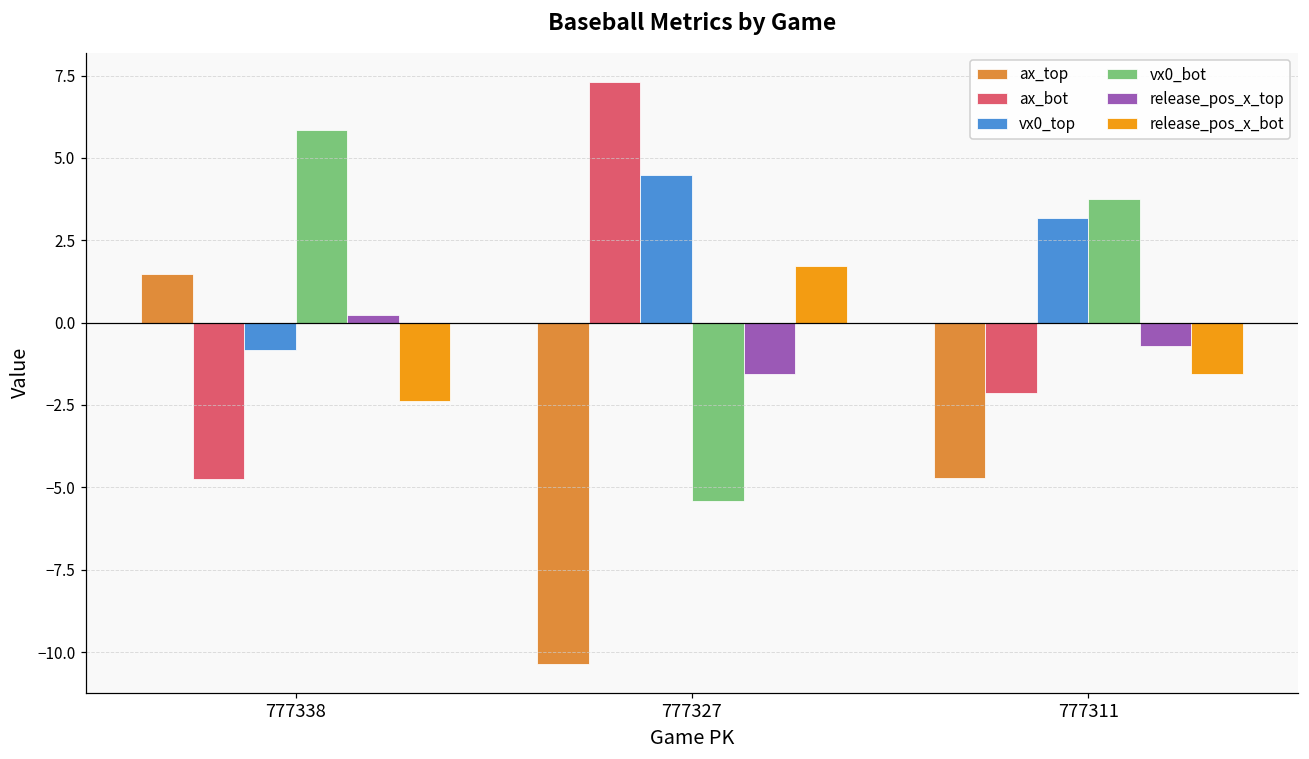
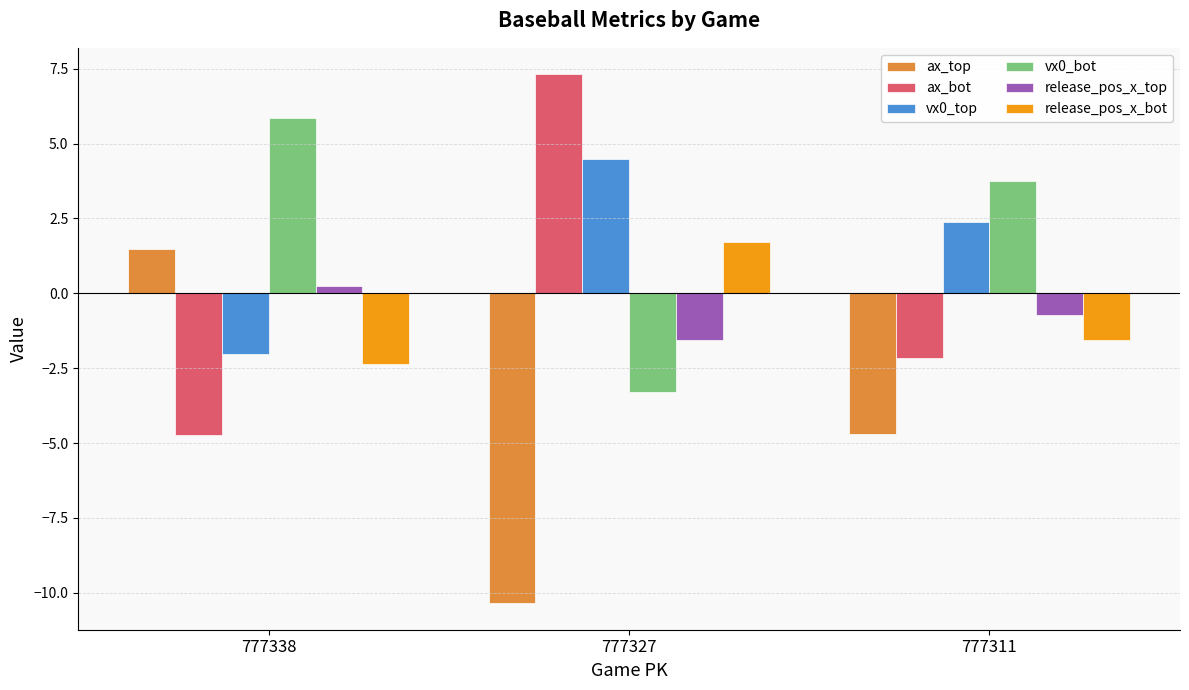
vx0_top, 777338: -0.8 -> -2.0
vx0_bot, 777327: -5.4 -> -3.3
vx0_top, 777311: 3.2 -> 2.4
